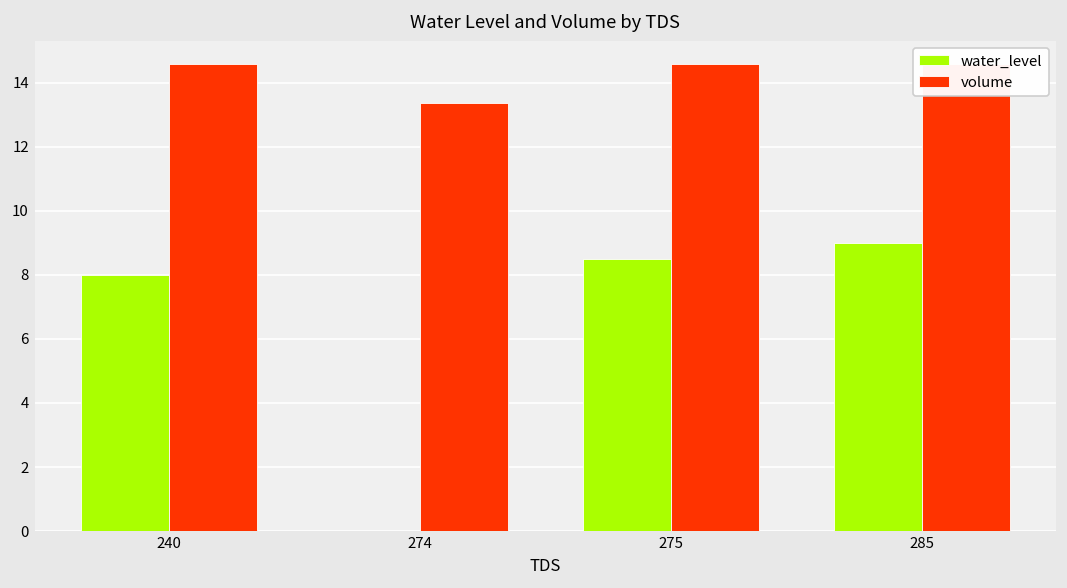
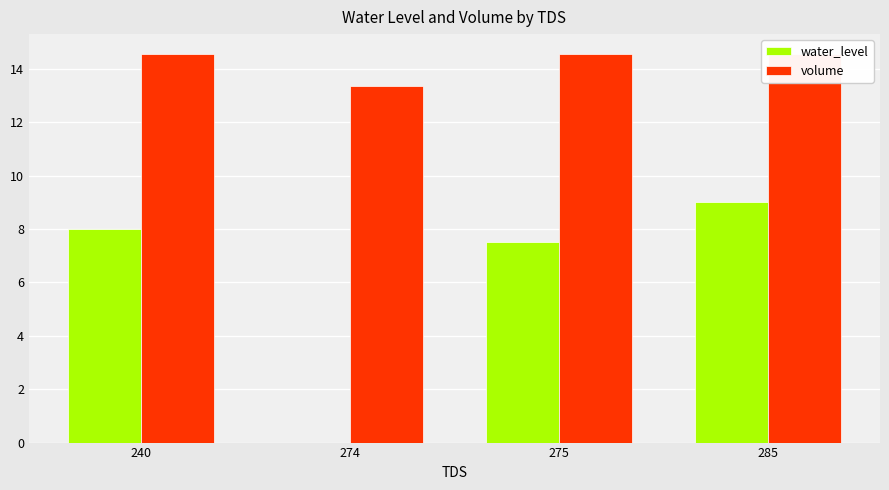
water_level, 275: 8.5 -> 7.5
